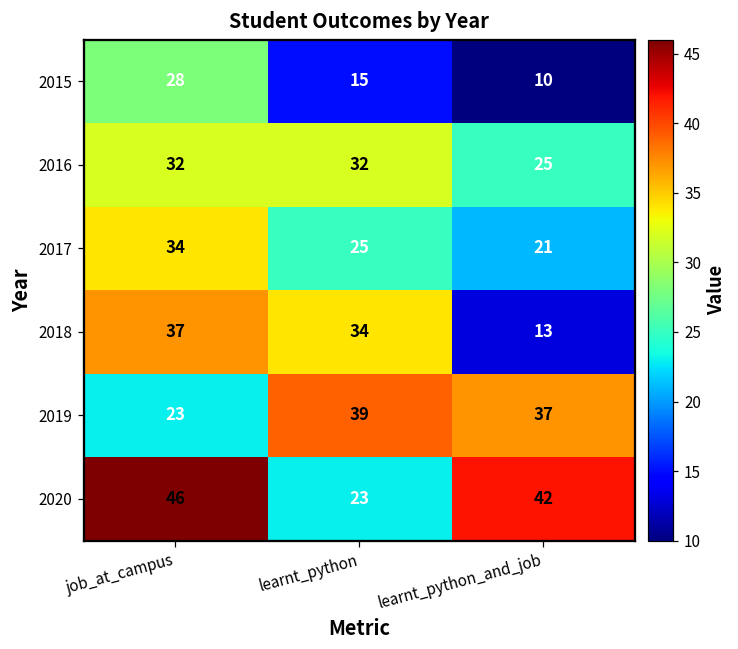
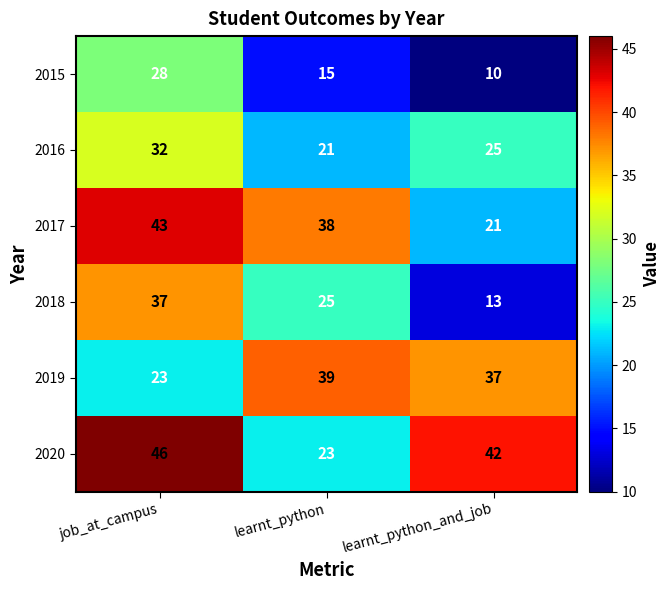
2016, learnt_python: 32 -> 21
2017, job_at_campus: 34 -> 43
2017, learnt_python: 25 -> 38
2018, learnt_python: 34 -> 25
